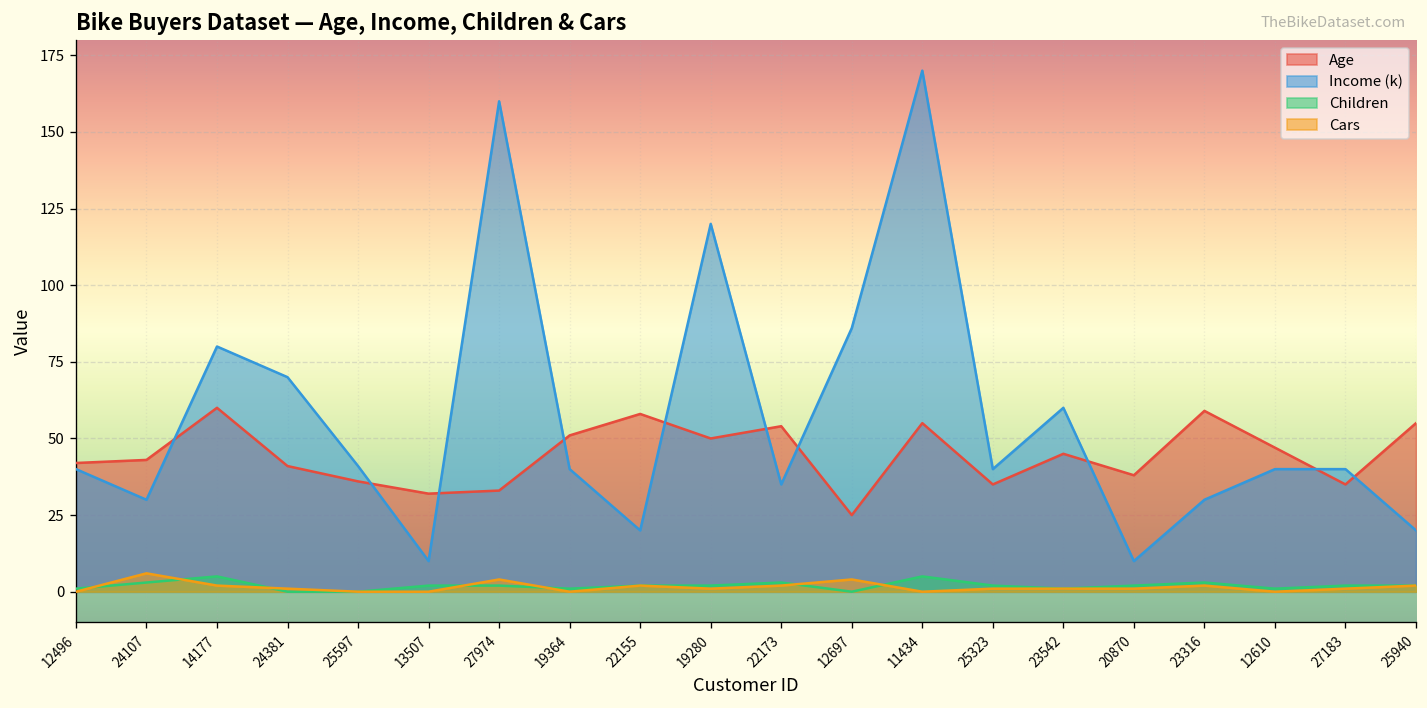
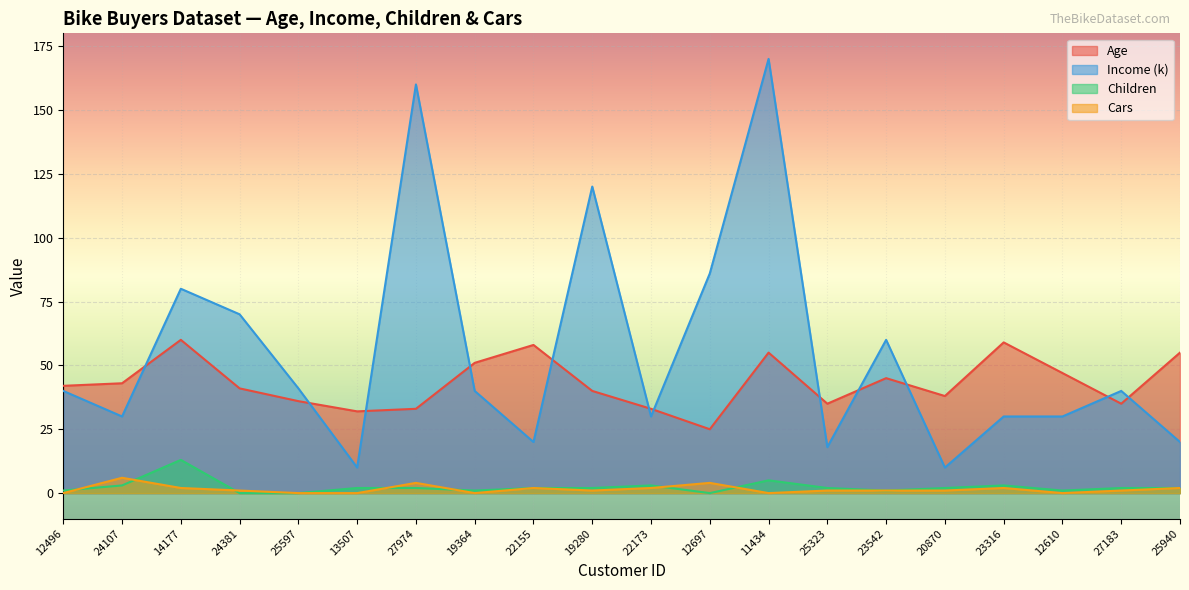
Children, 14177: 5 -> 13
Age, 19280: 50 -> 40
Age, 22173: 54 -> 33
Income (k), 22173: 35 -> 30
Income (k), 25323: 40 -> 18
Income (k), 12610: 40 -> 30
